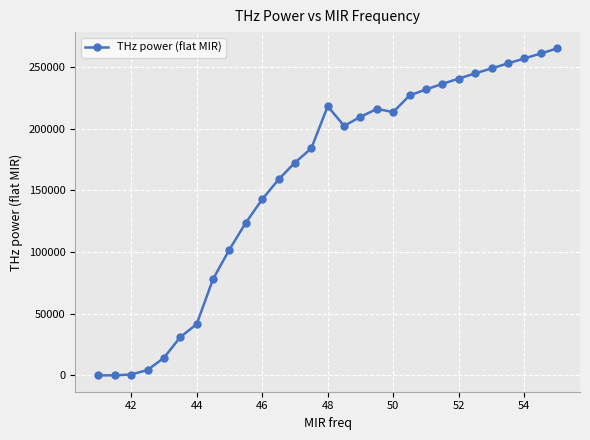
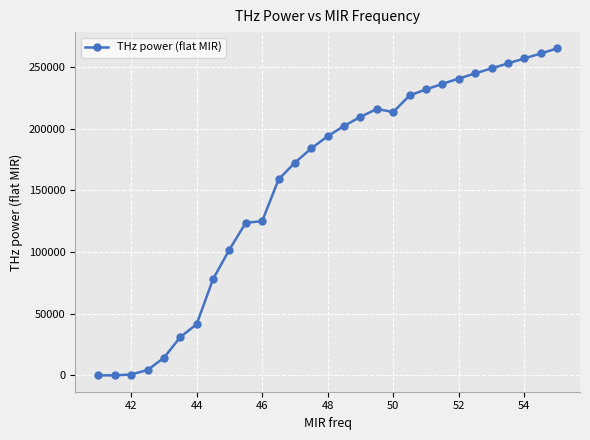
46: 143000 -> 125000
48: 218000 -> 194000
